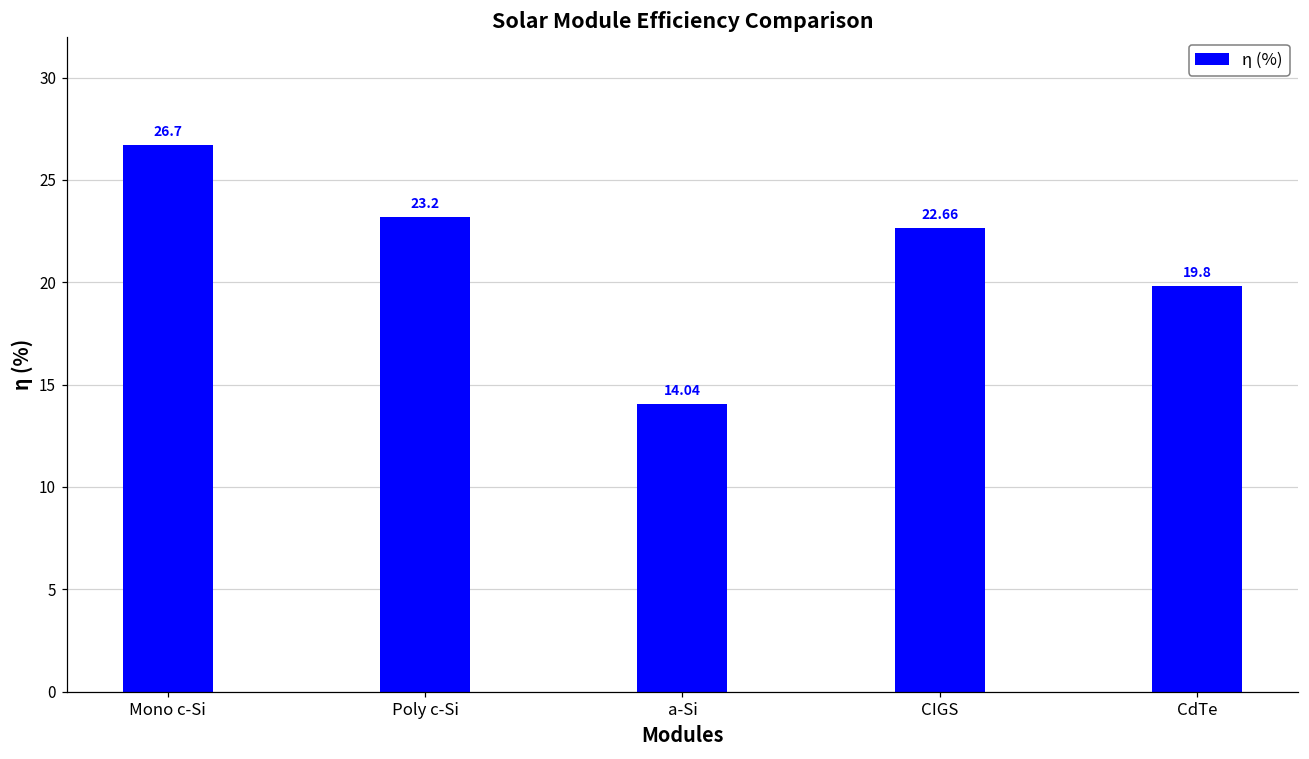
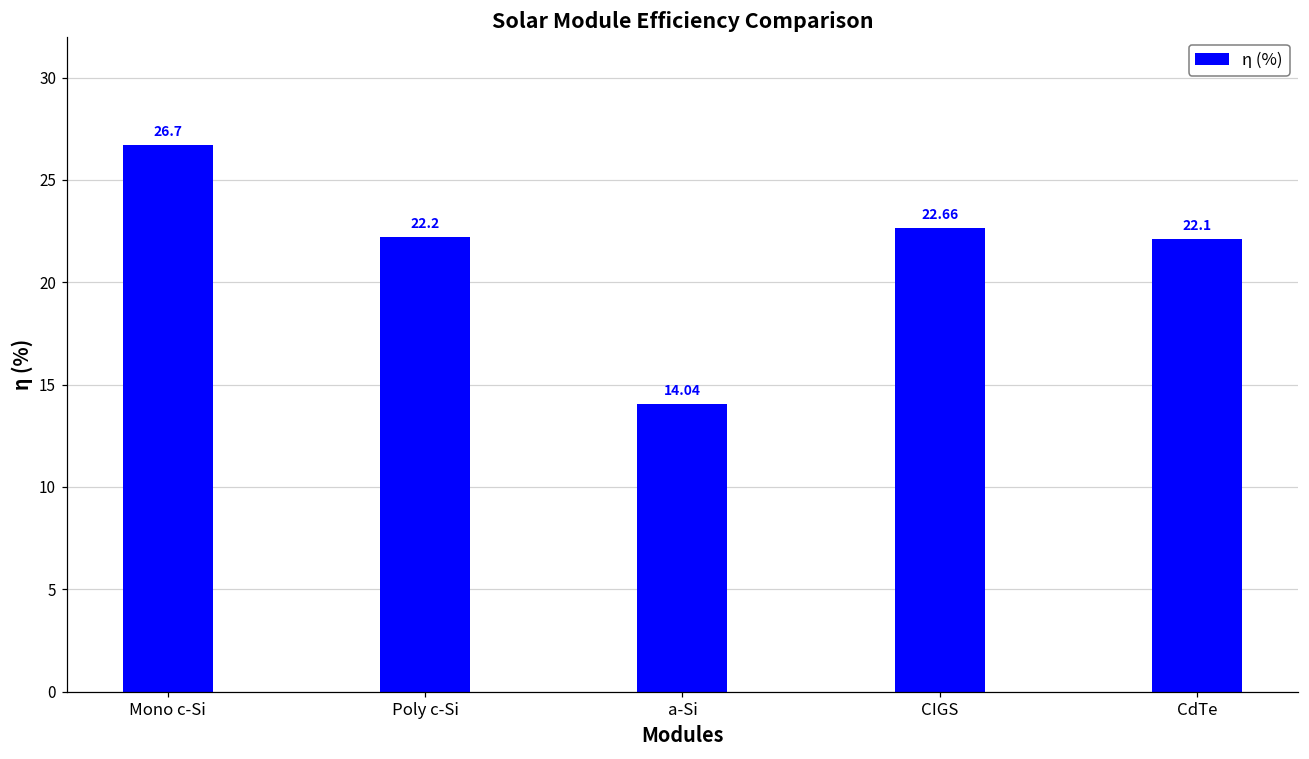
Poly c-Si: 23.2 -> 22.2
CdTe: 19.8 -> 22.1
